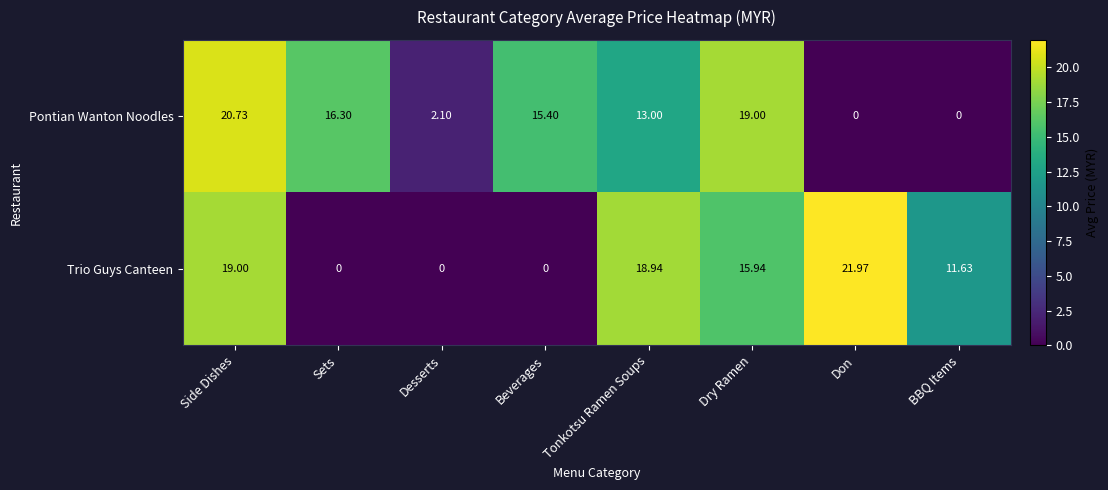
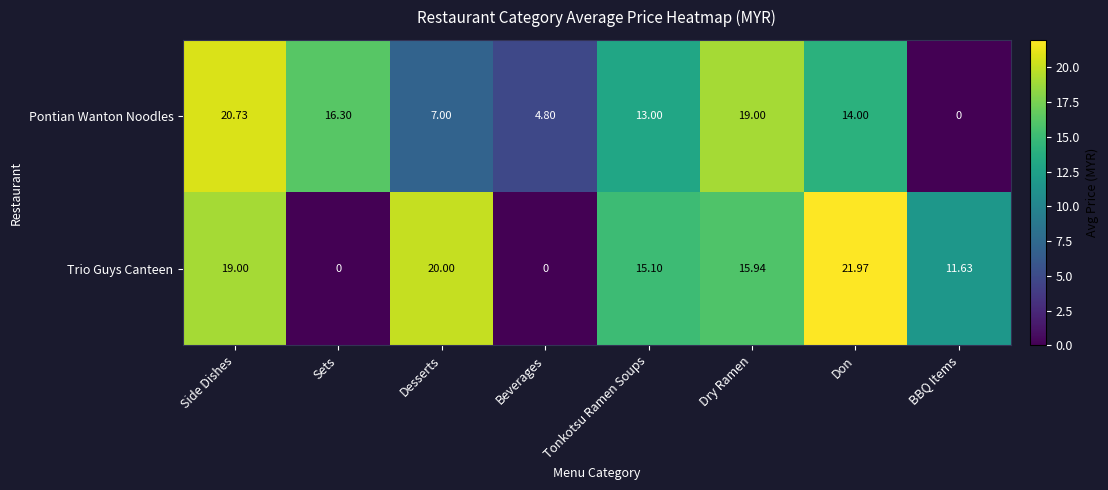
Pontian Wanton Noodles, Desserts: 2.10 -> 7.00
Pontian Wanton Noodles, Beverages: 15.40 -> 4.80
Pontian Wanton Noodles, Don: 0 -> 14.00
Trio Guys Canteen, Desserts: 0 -> 20.00
Trio Guys Canteen, Tonkotsu Ramen Soups: 18.94 -> 15.10
